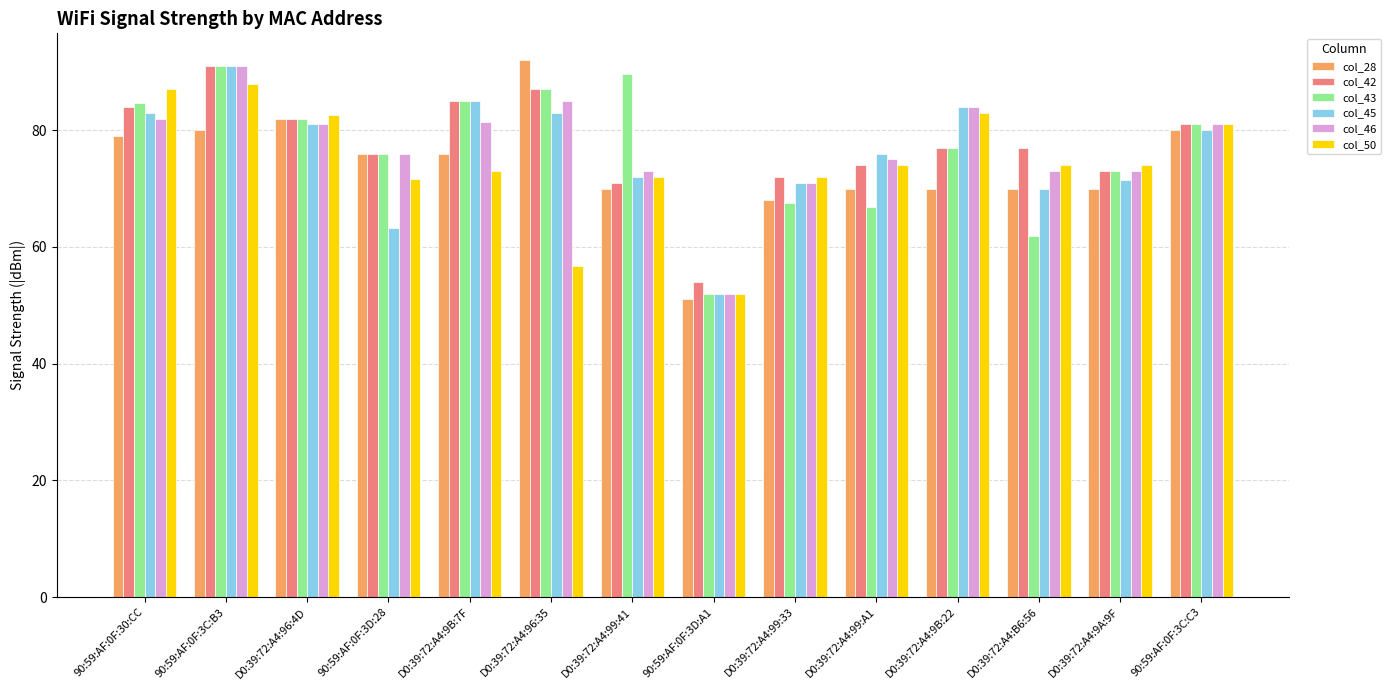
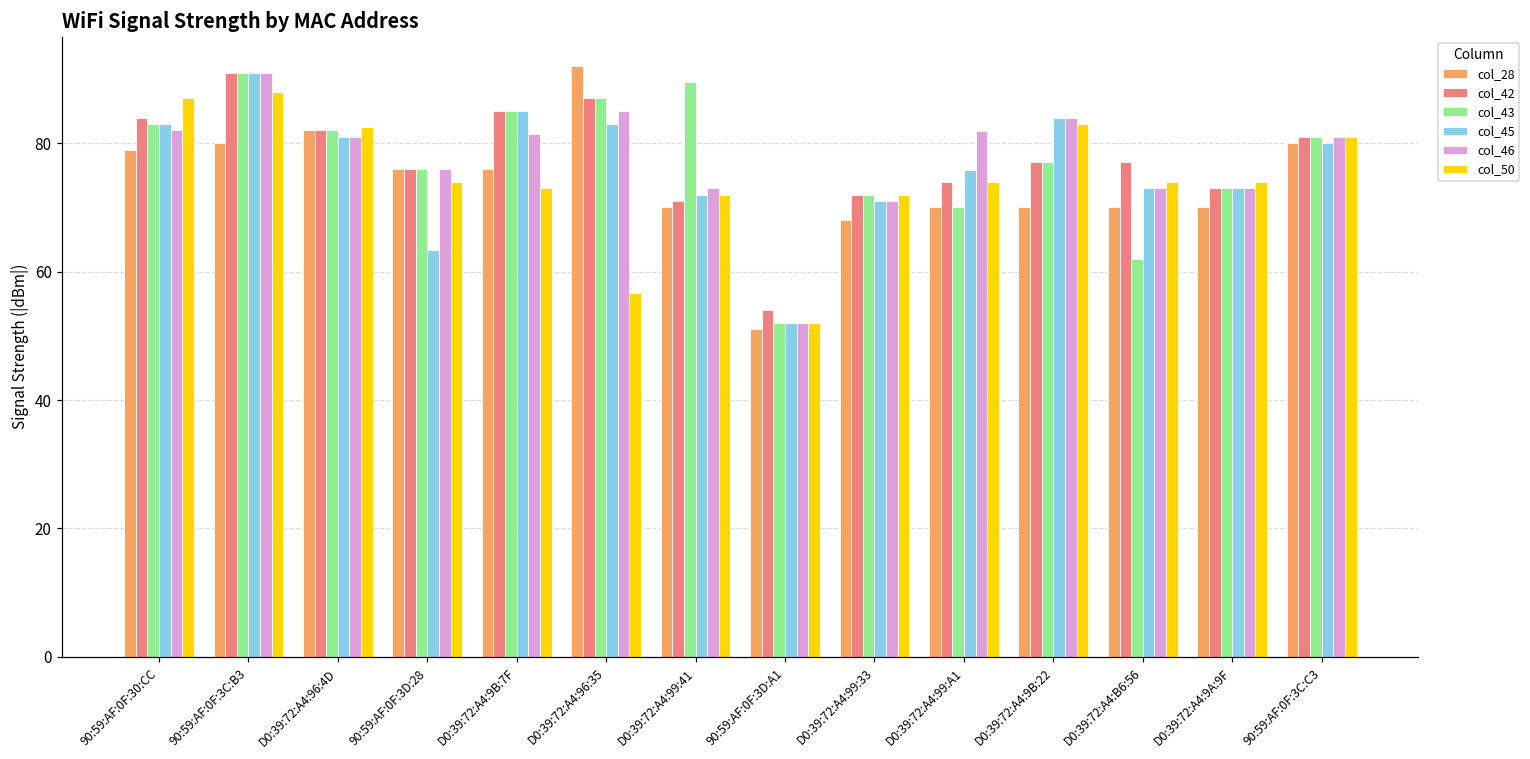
col_43, 90:59:AF:0F:30:CC: 85 -> 83
col_50, 90:59:AF:0F:3D:28: 72 -> 74
col_43, D0:39:72:A4:99:33: 68 -> 72
col_43, D0:39:72:A4:99:A1: 67 -> 70
col_46, D0:39:72:A4:99:A1: 75 -> 82
col_45, D0:39:72:A4:B6:56: 70 -> 73
col_45, D0:39:72:A4:9A:9F: 71 -> 73
